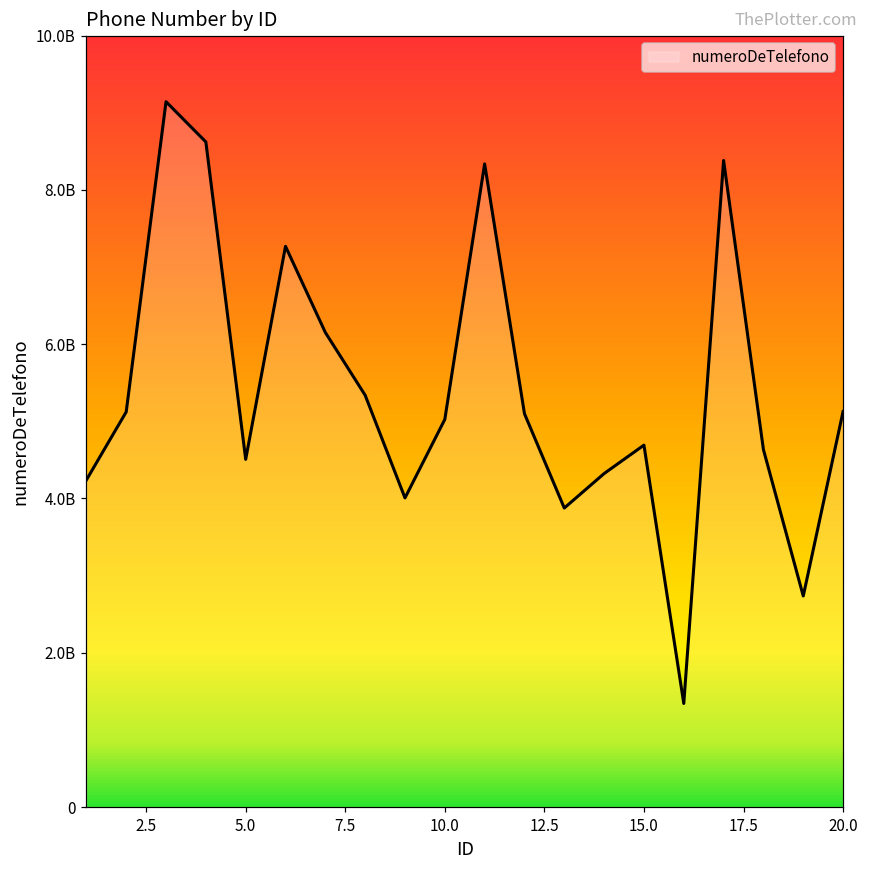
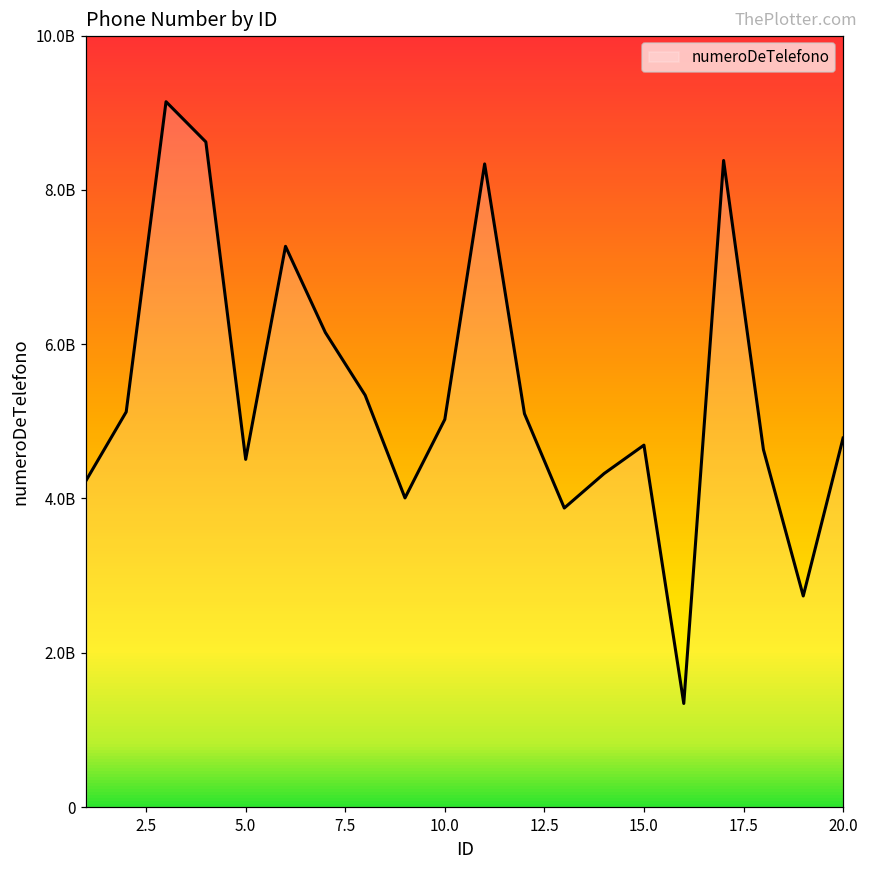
20.0: 5100000000 -> 4800000000
